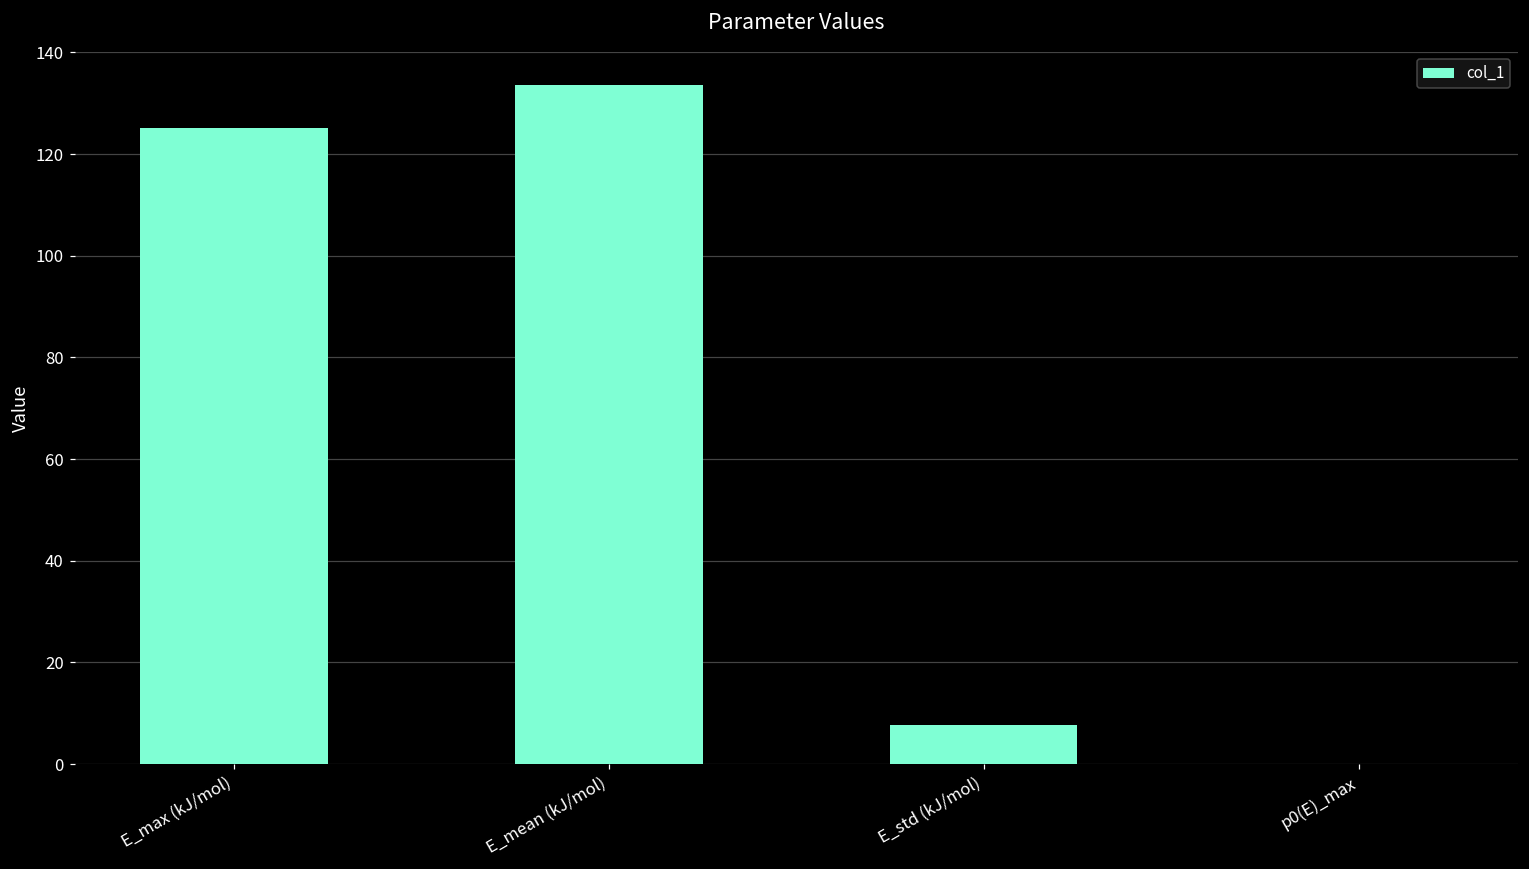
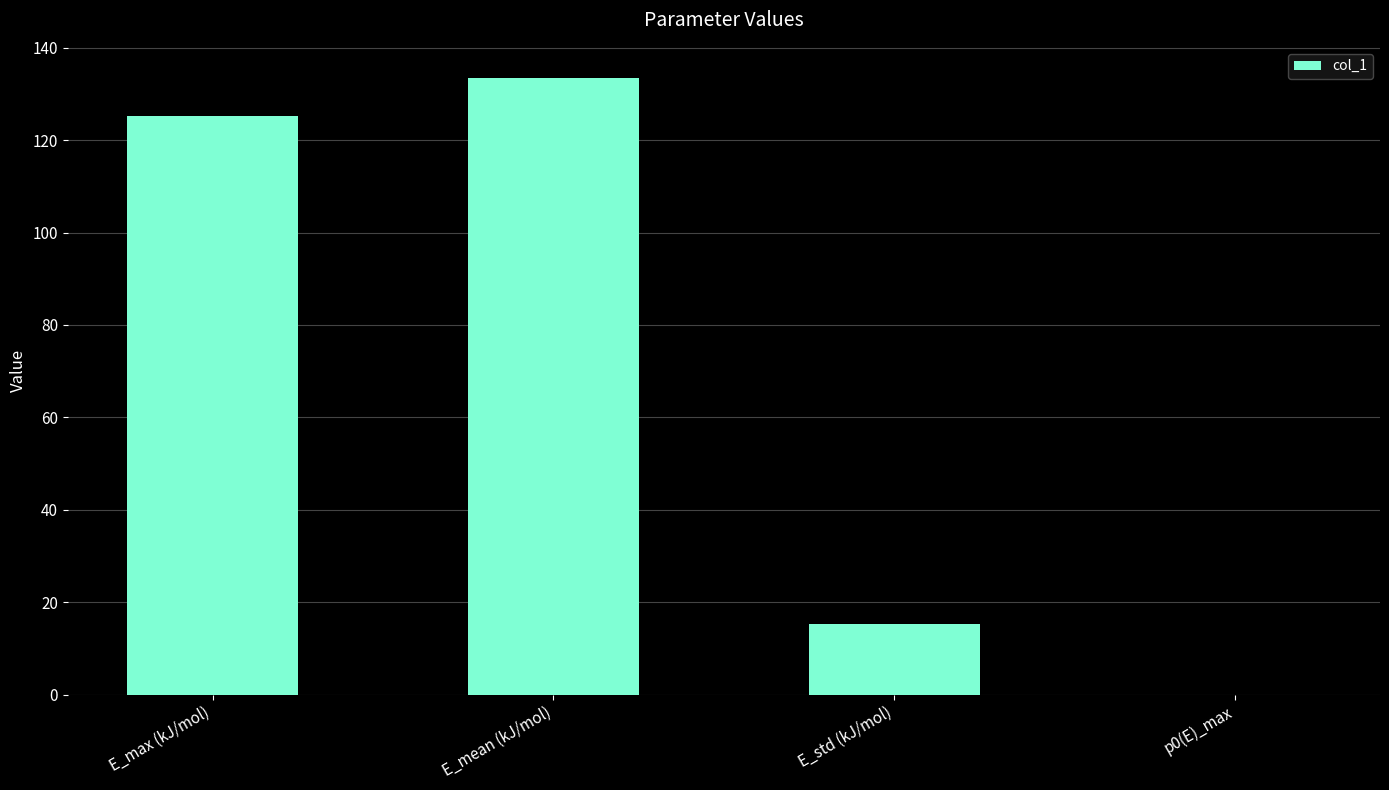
E_std (kJ/mol): 8 -> 15
